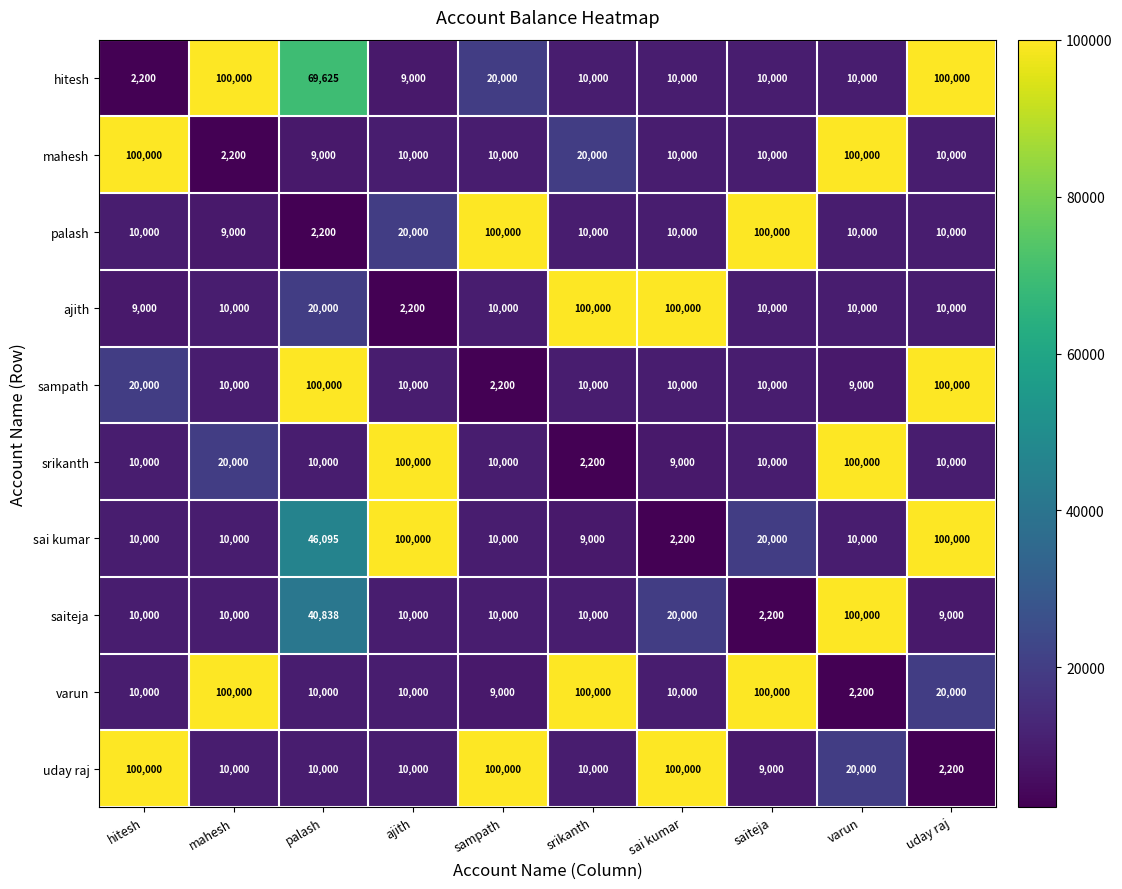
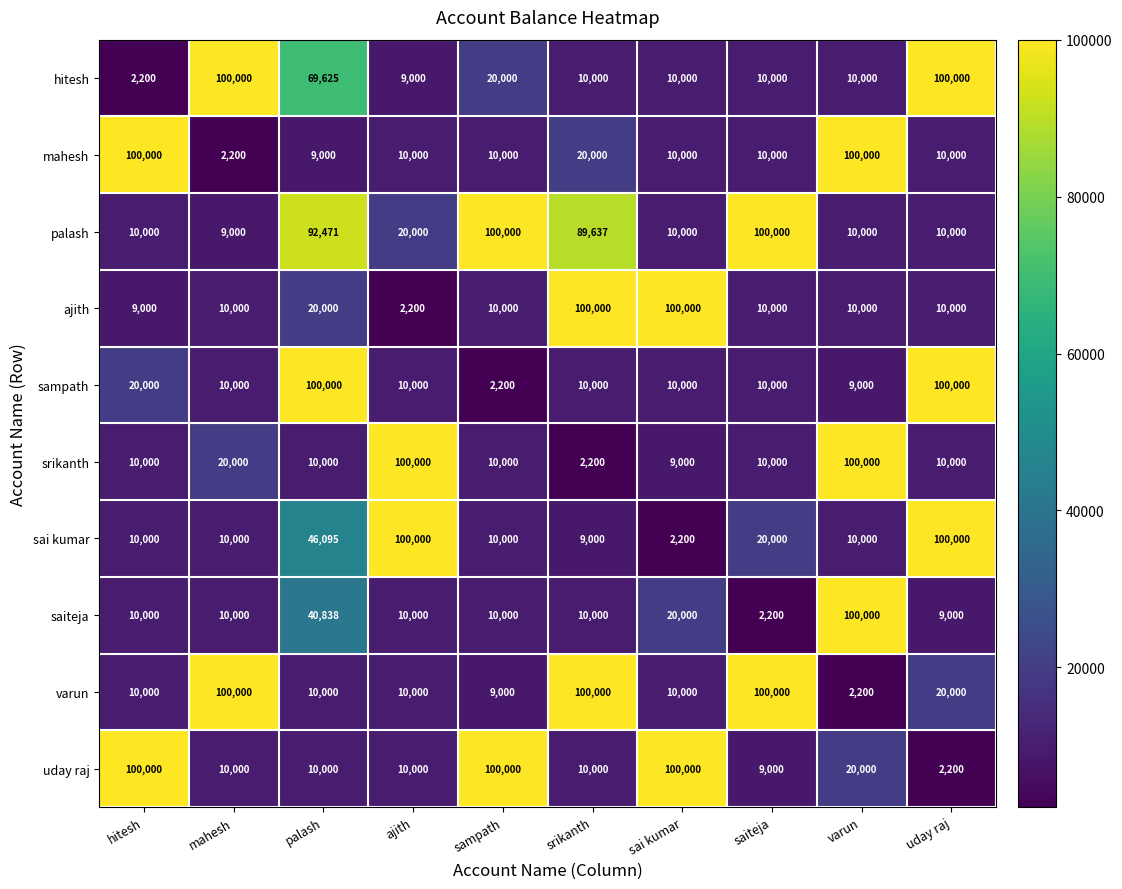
palash, palash: 2,200 -> 92,471
palash, srikanth: 10,000 -> 89,637
